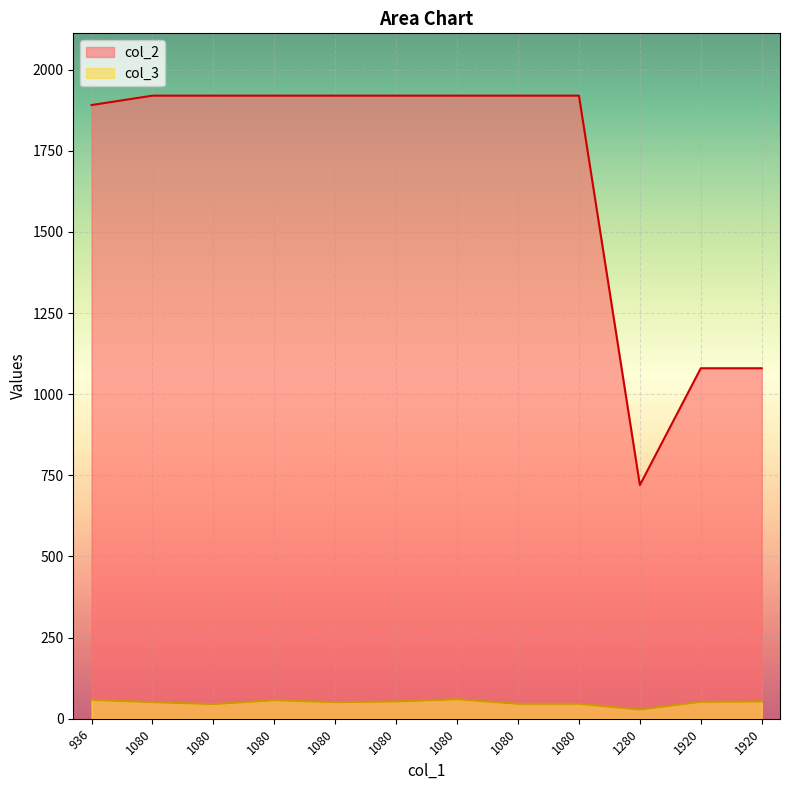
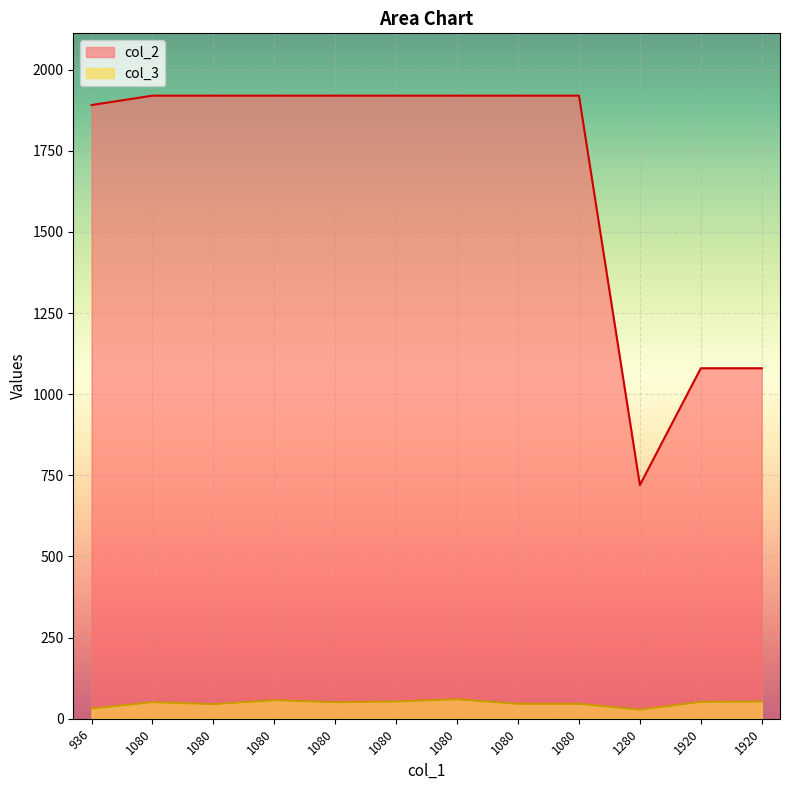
col_3, 936: 60 -> 30
